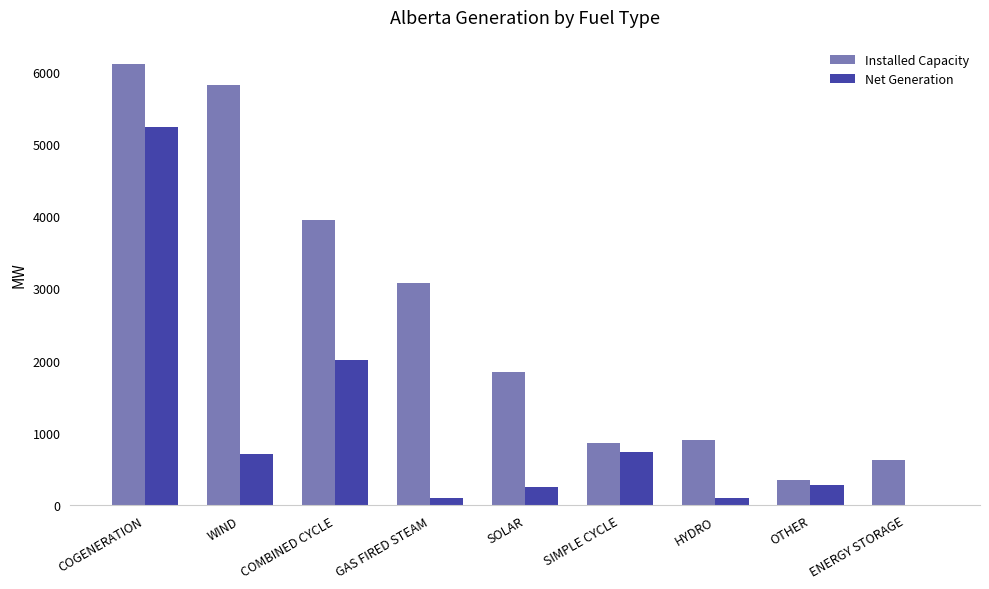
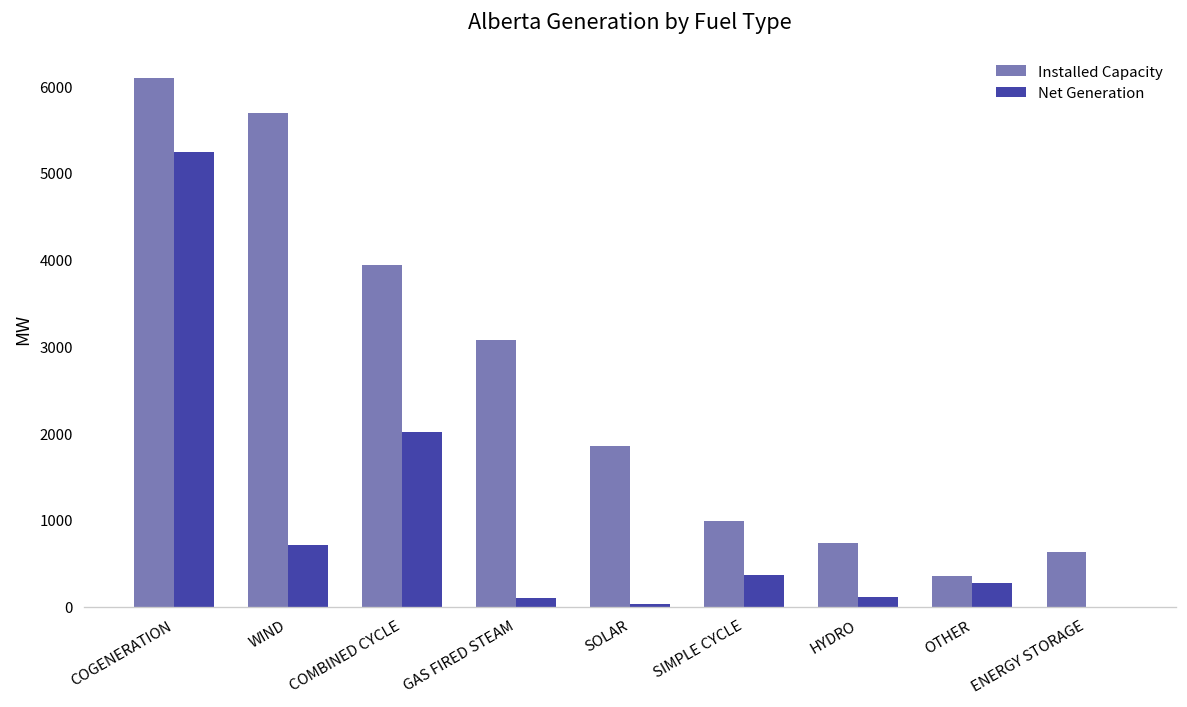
Installed Capacity, WIND: 5800 -> 5700
Net Generation, SOLAR: 300 -> 0
Installed Capacity, SIMPLE CYCLE: 900 -> 1000
Net Generation, SIMPLE CYCLE: 700 -> 400
Installed Capacity, HYDRO: 900 -> 700
